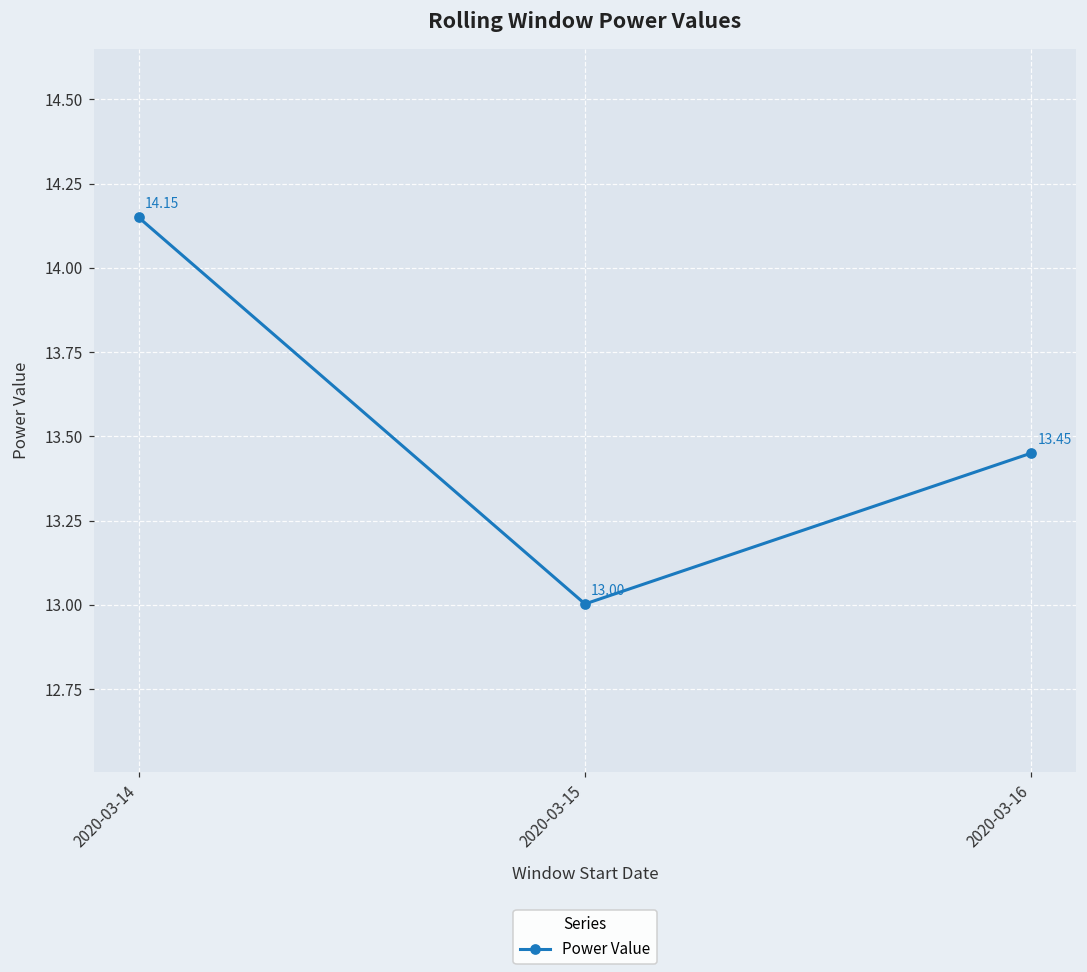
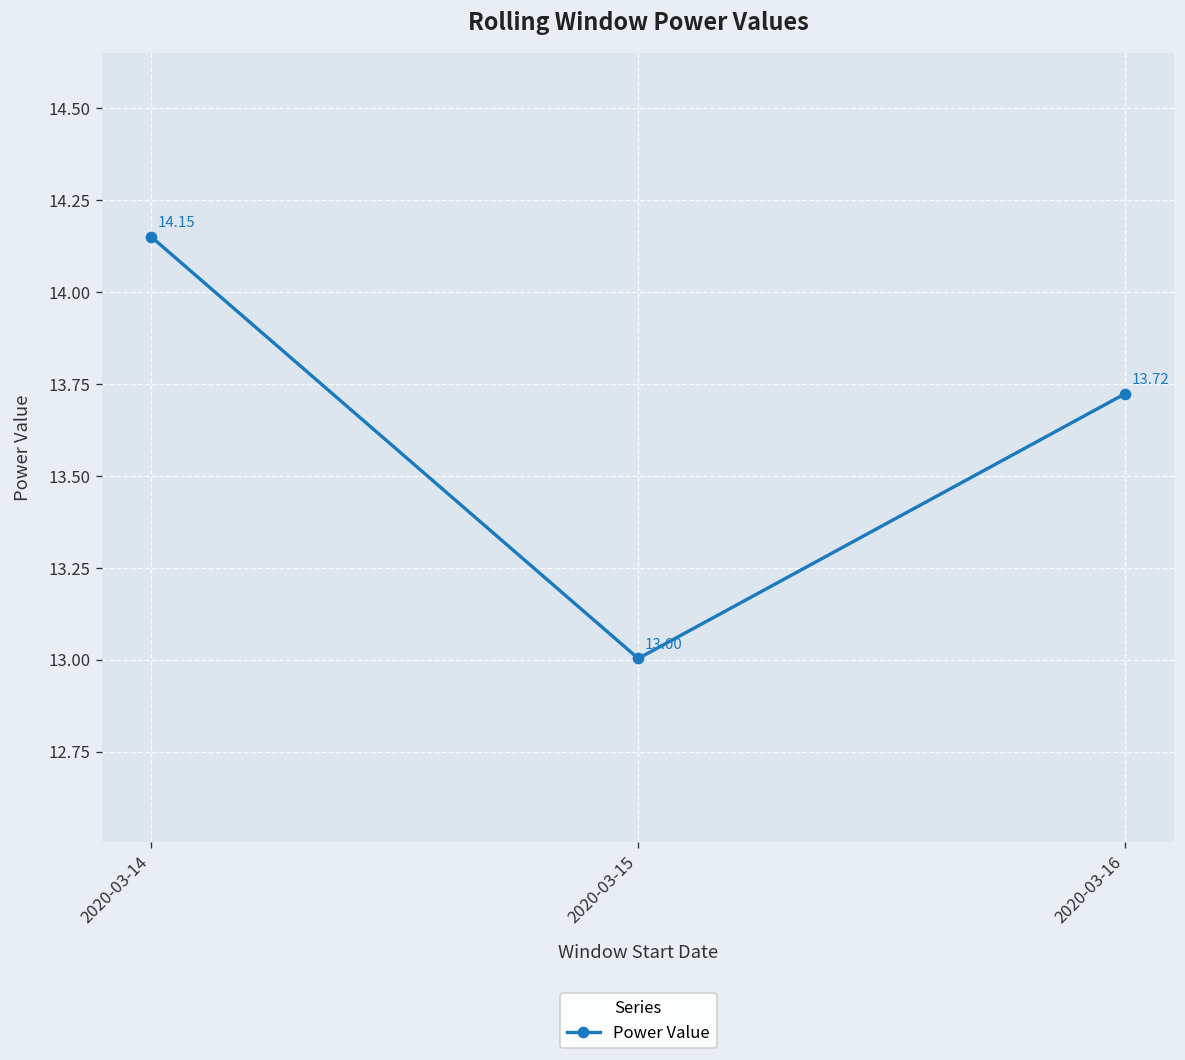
2020-03-16: 13.45 -> 13.72
